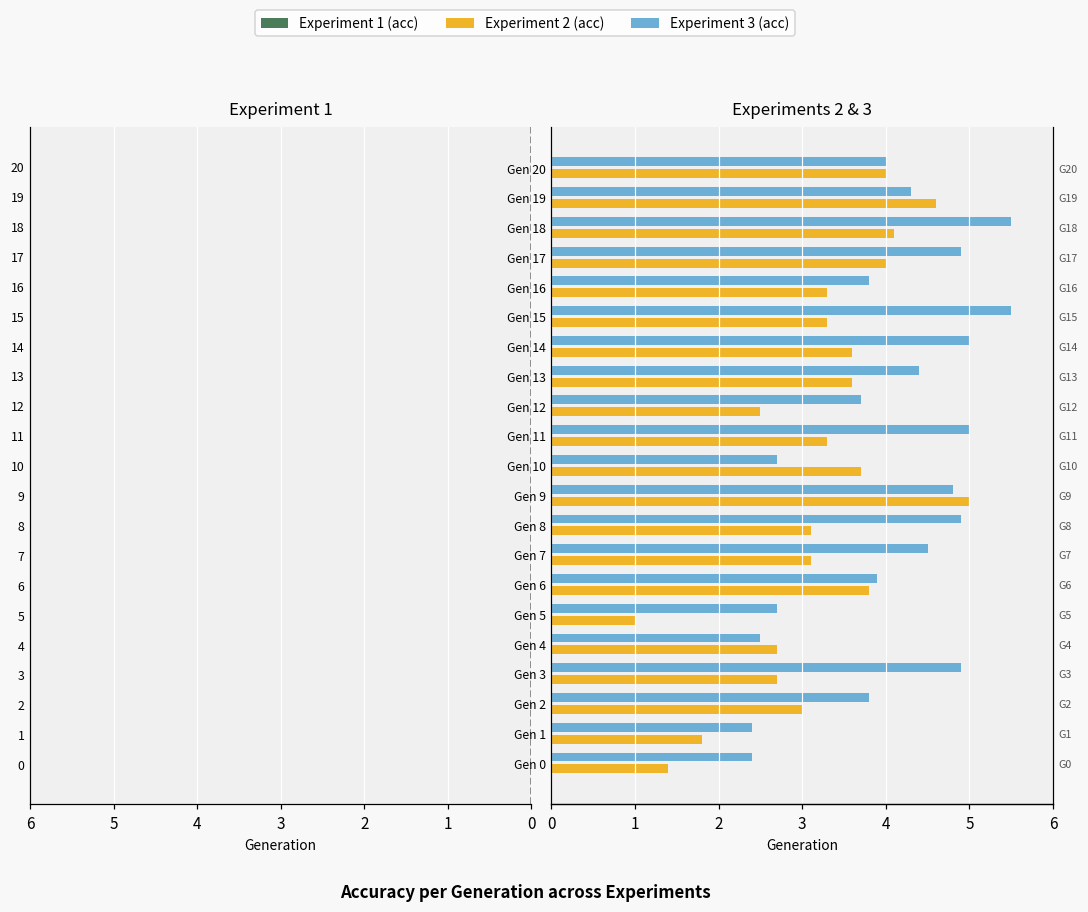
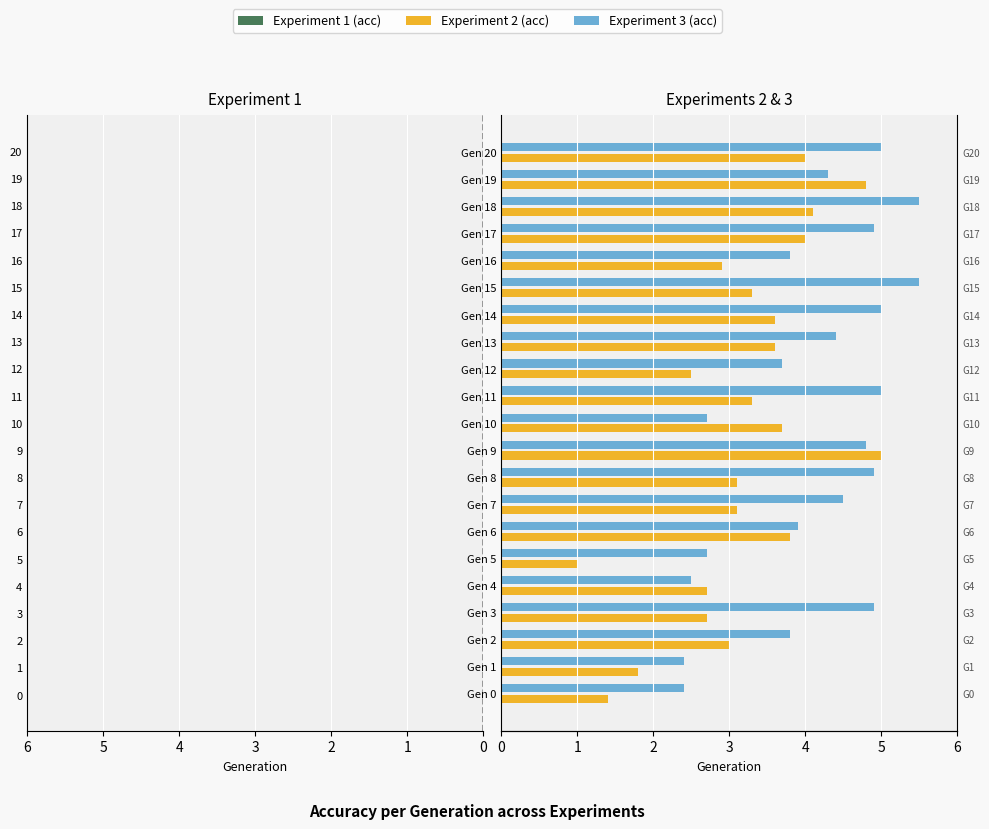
Experiments 2 & 3, Experiment 3 (acc), G20: 4.0 -> 5.0
Experiments 2 & 3, Experiment 2 (acc), G19: 4.6 -> 4.8
Experiments 2 & 3, Experiment 2 (acc), G16: 3.3 -> 2.9
